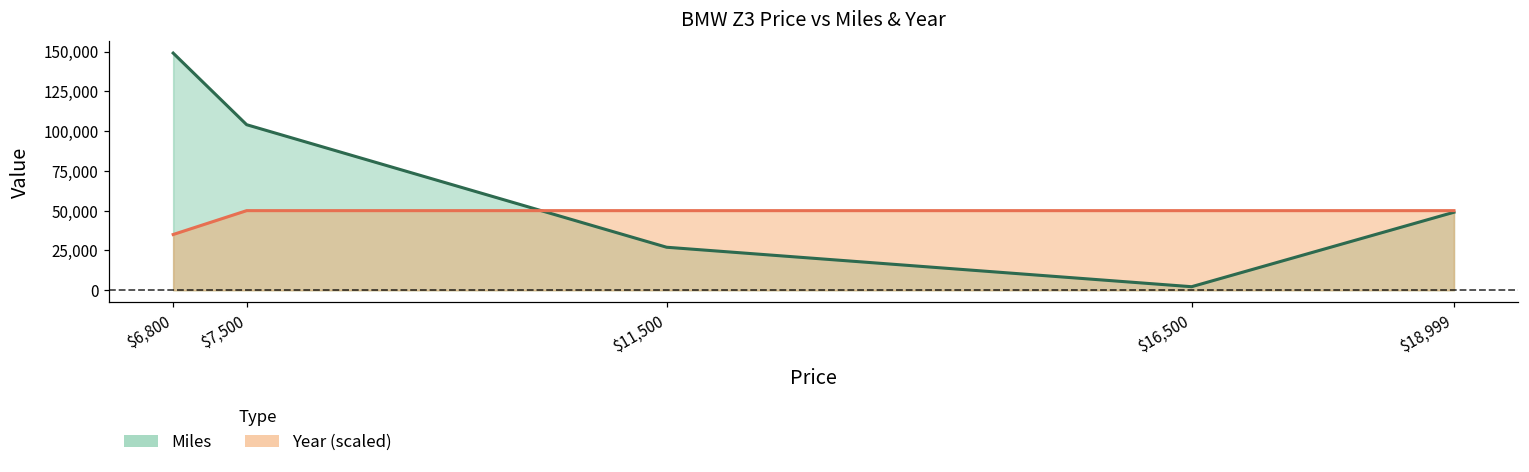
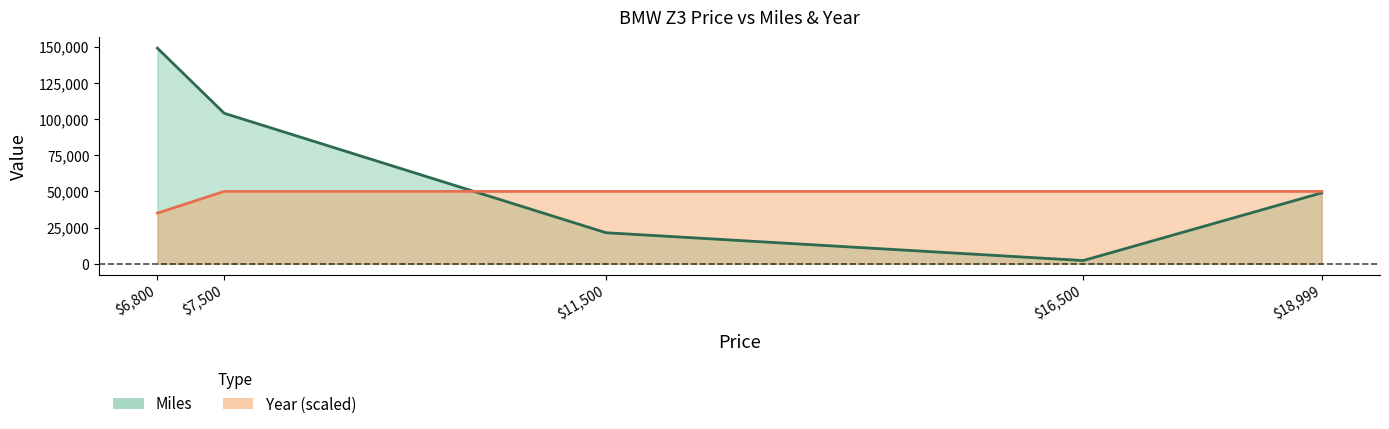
Miles, $11,500: 27,000 -> 21,000
